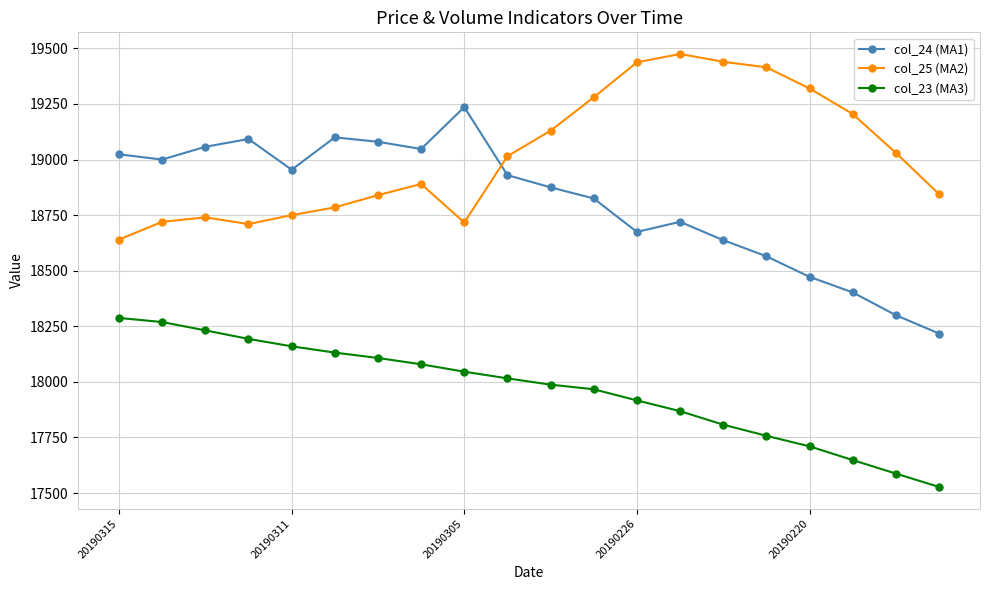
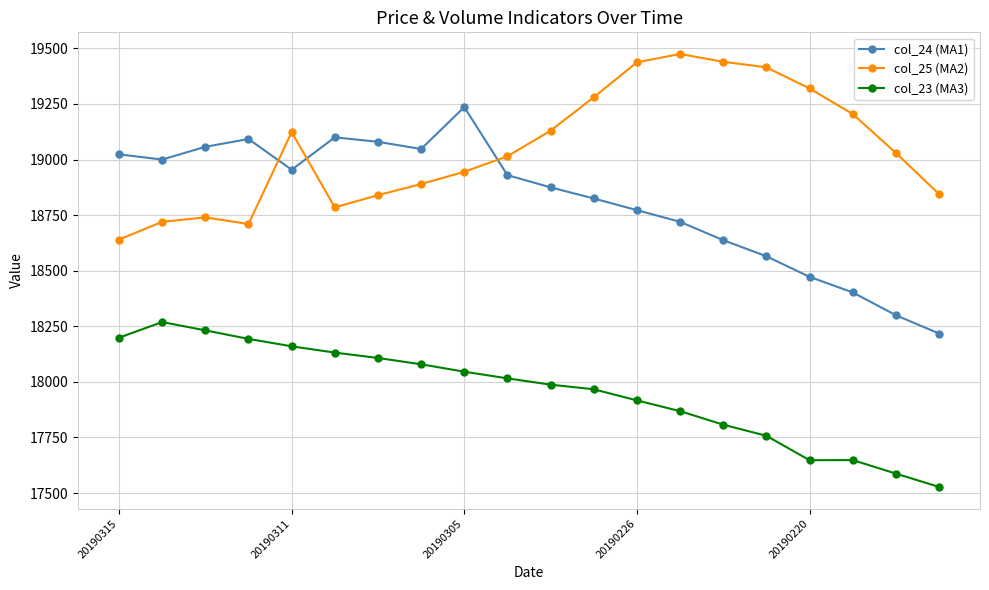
col_23 (MA3), 20190315: 18290 -> 18200
col_25 (MA2), 20190311: 18750 -> 19120
col_25 (MA2), 20190305: 18720 -> 18950
col_24 (MA1), 20190226: 18670 -> 18770
col_23 (MA3), 20190220: 17710 -> 17650
